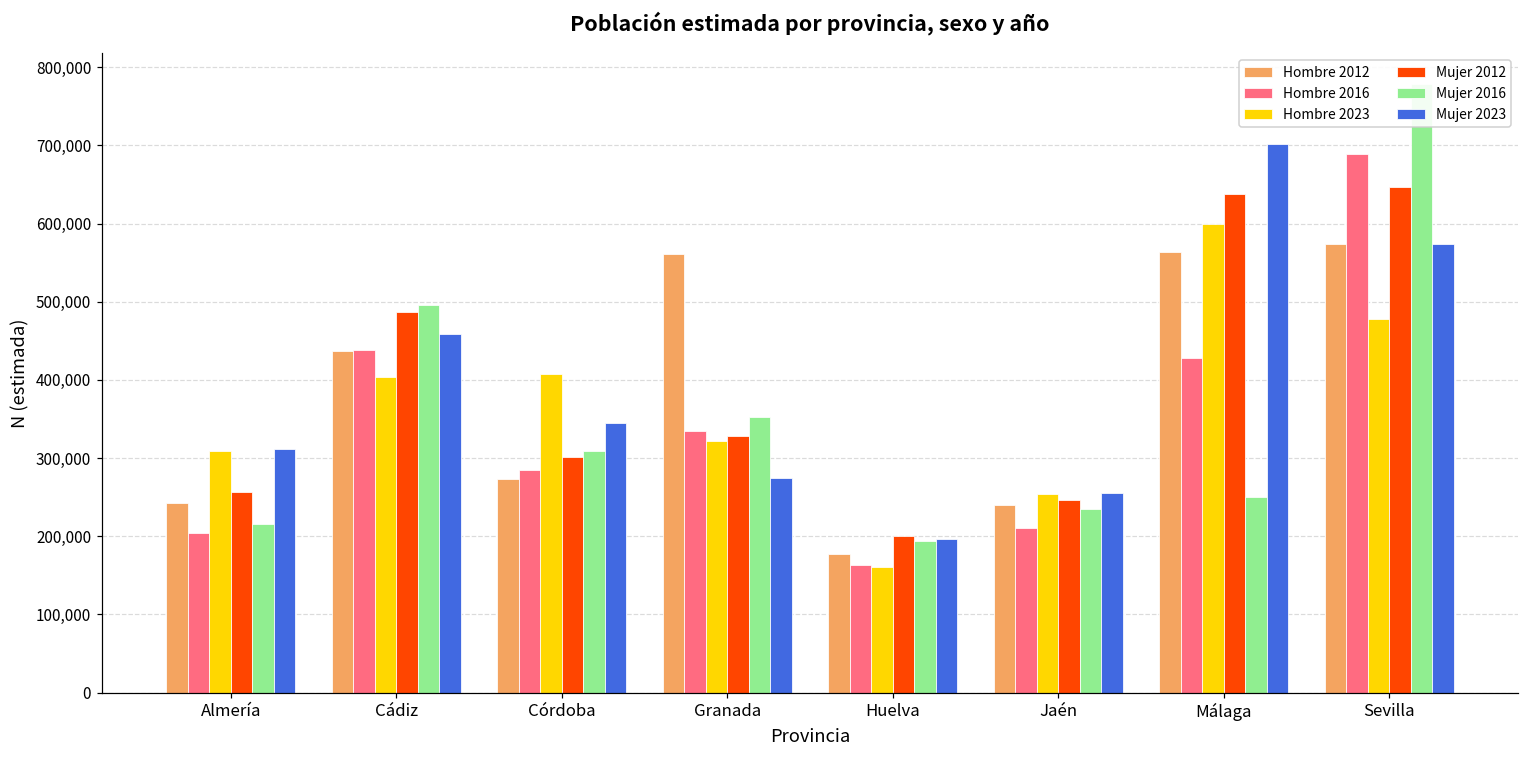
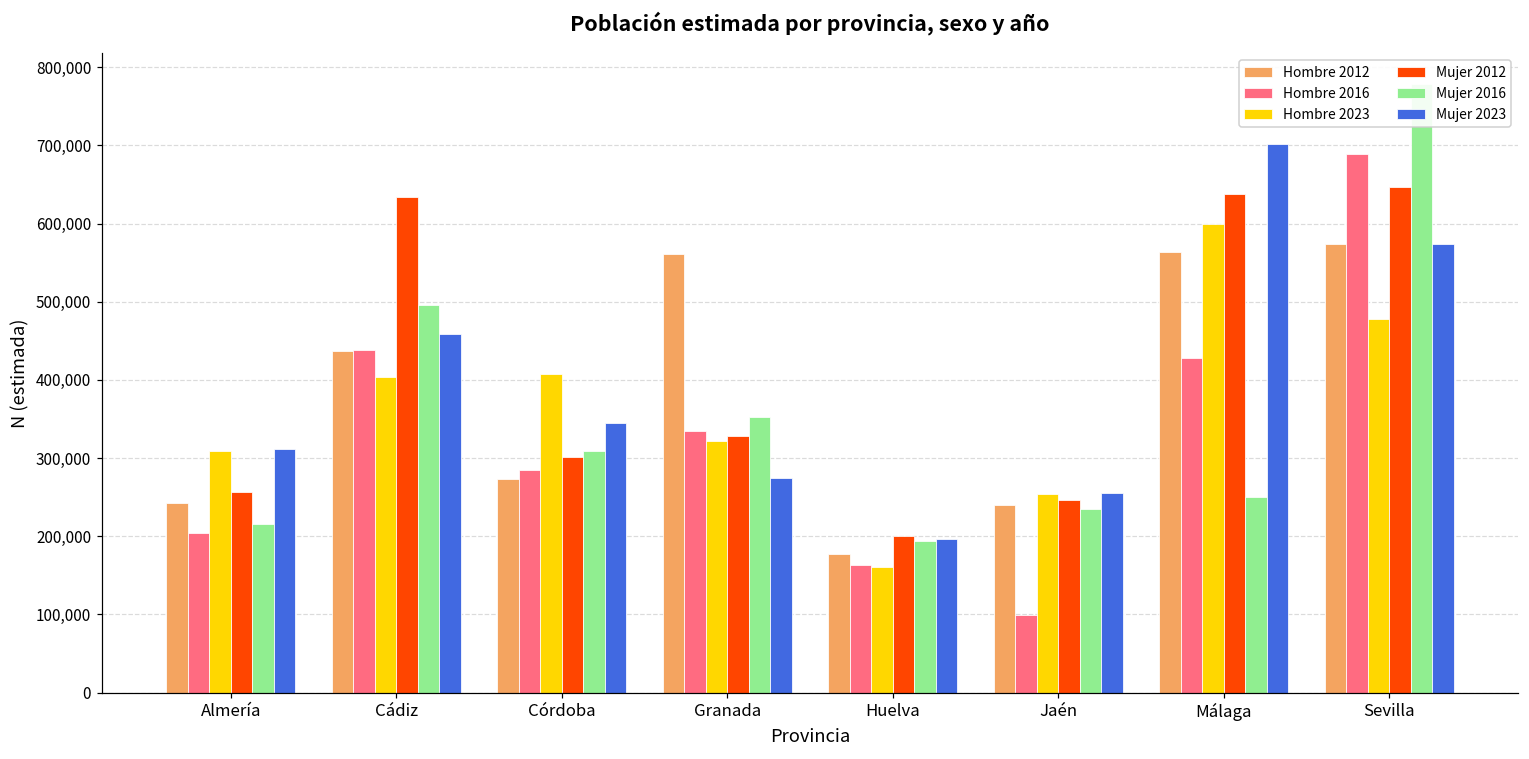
Mujer 2012, Cádiz: 490,000 -> 630,000
Hombre 2016, Jaén: 210,000 -> 100,000
